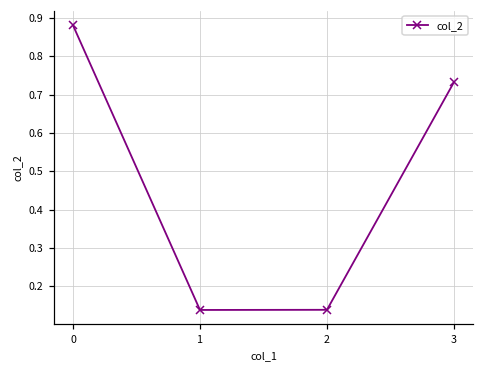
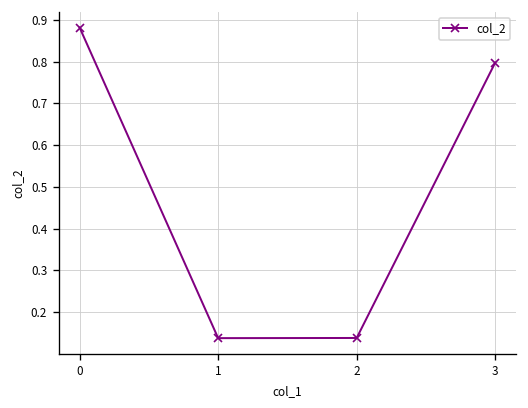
3: 0.73 -> 0.80
